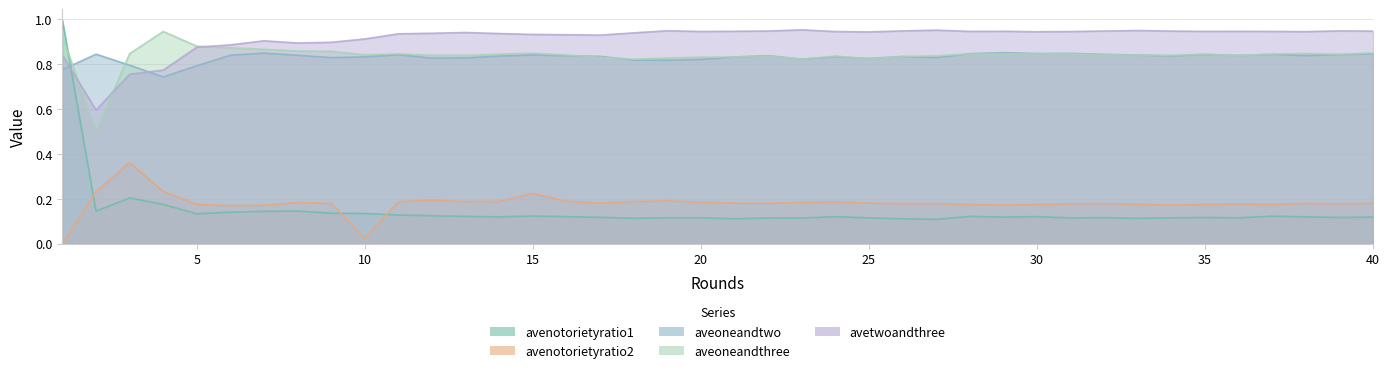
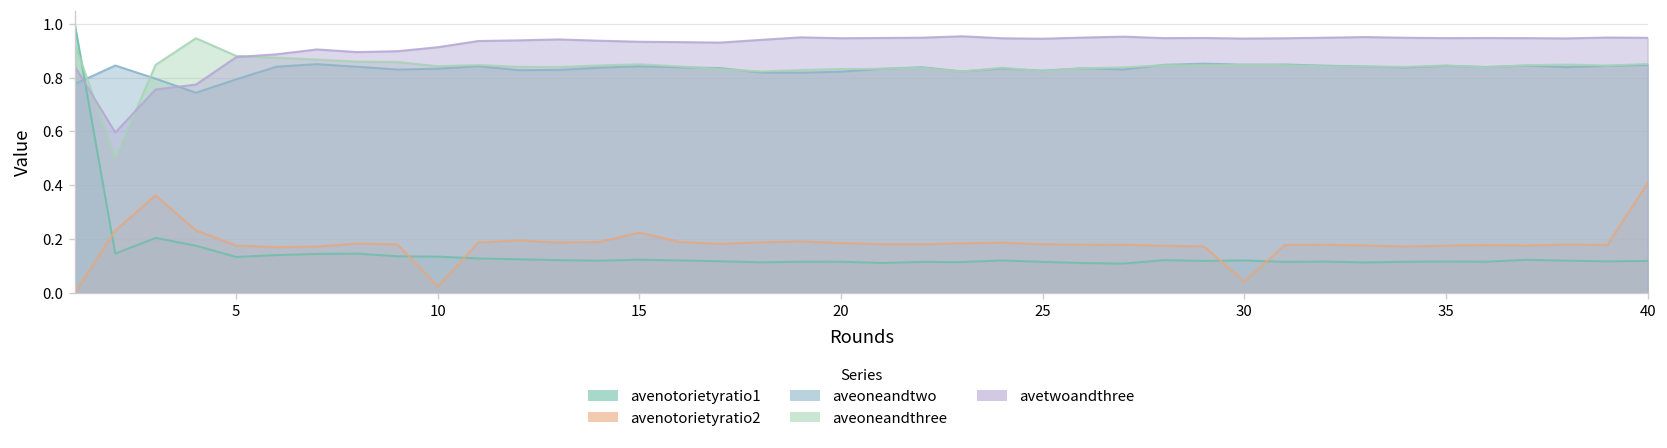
avenotorietyratio2, 30: 0.17 -> 0.04
avenotorietyratio2, 40: 0.18 -> 0.41
